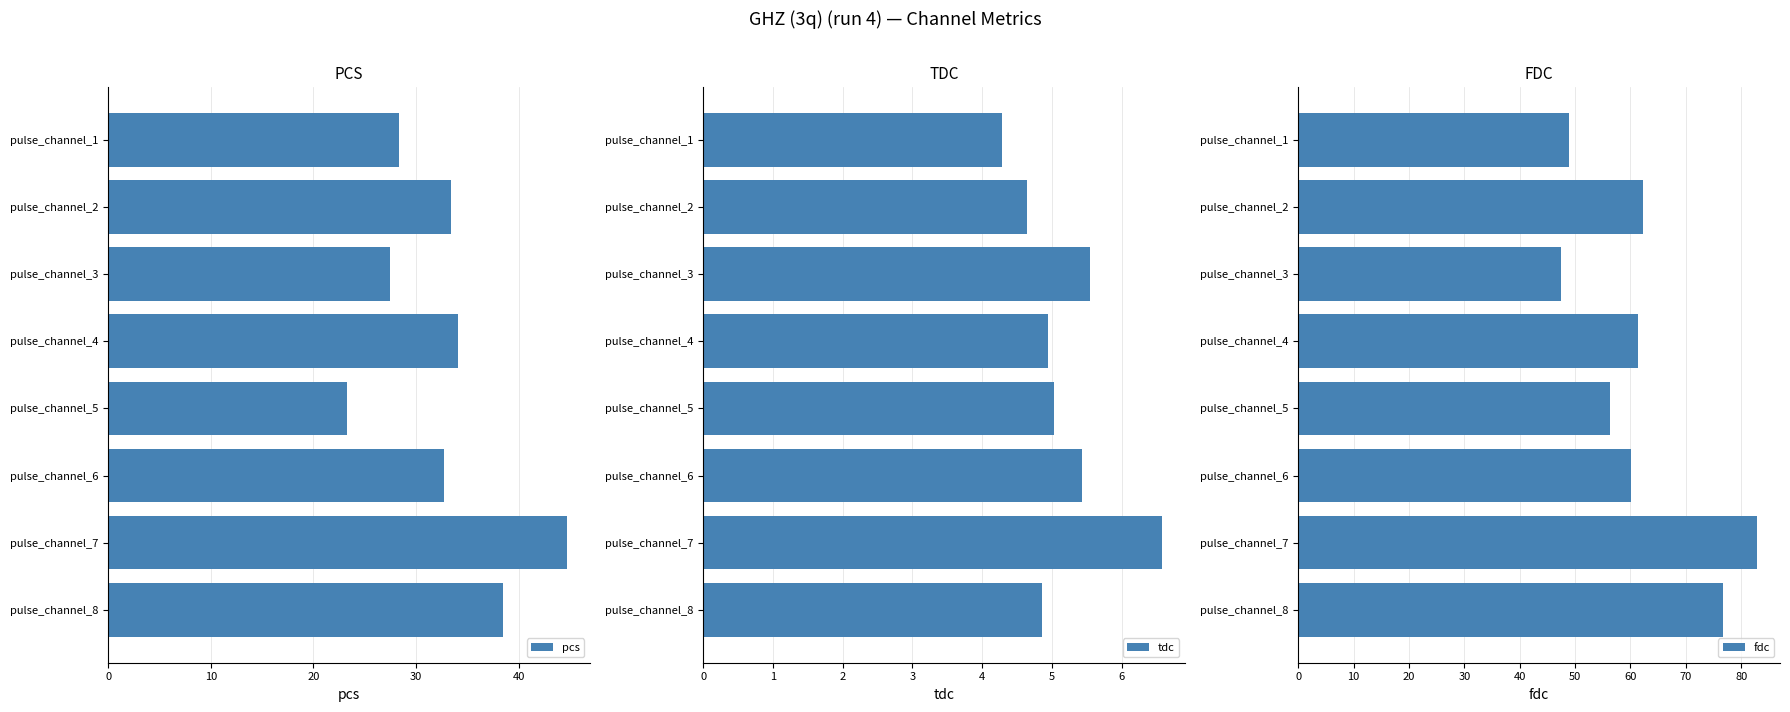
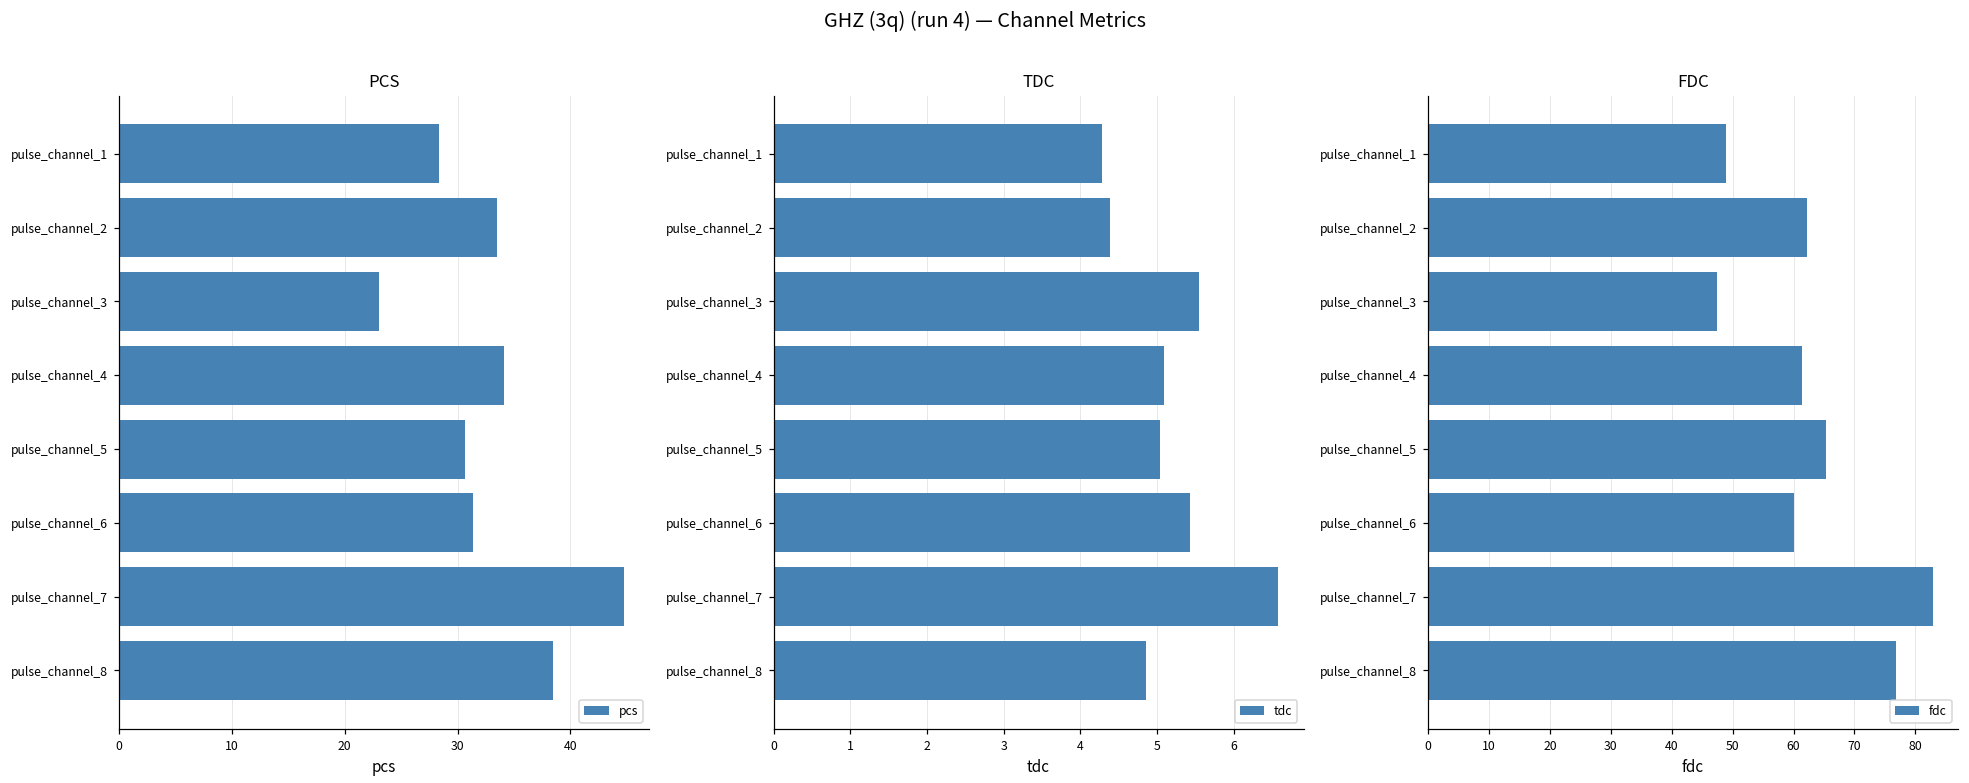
PCS, pulse_channel_3: 27.4 -> 23.0
PCS, pulse_channel_5: 23.3 -> 30.6
PCS, pulse_channel_6: 32.7 -> 31.3
TDC, pulse_channel_2: 4.6 -> 4.4
TDC, pulse_channel_4: 4.9 -> 5.1
FDC, pulse_channel_5: 56 -> 65
